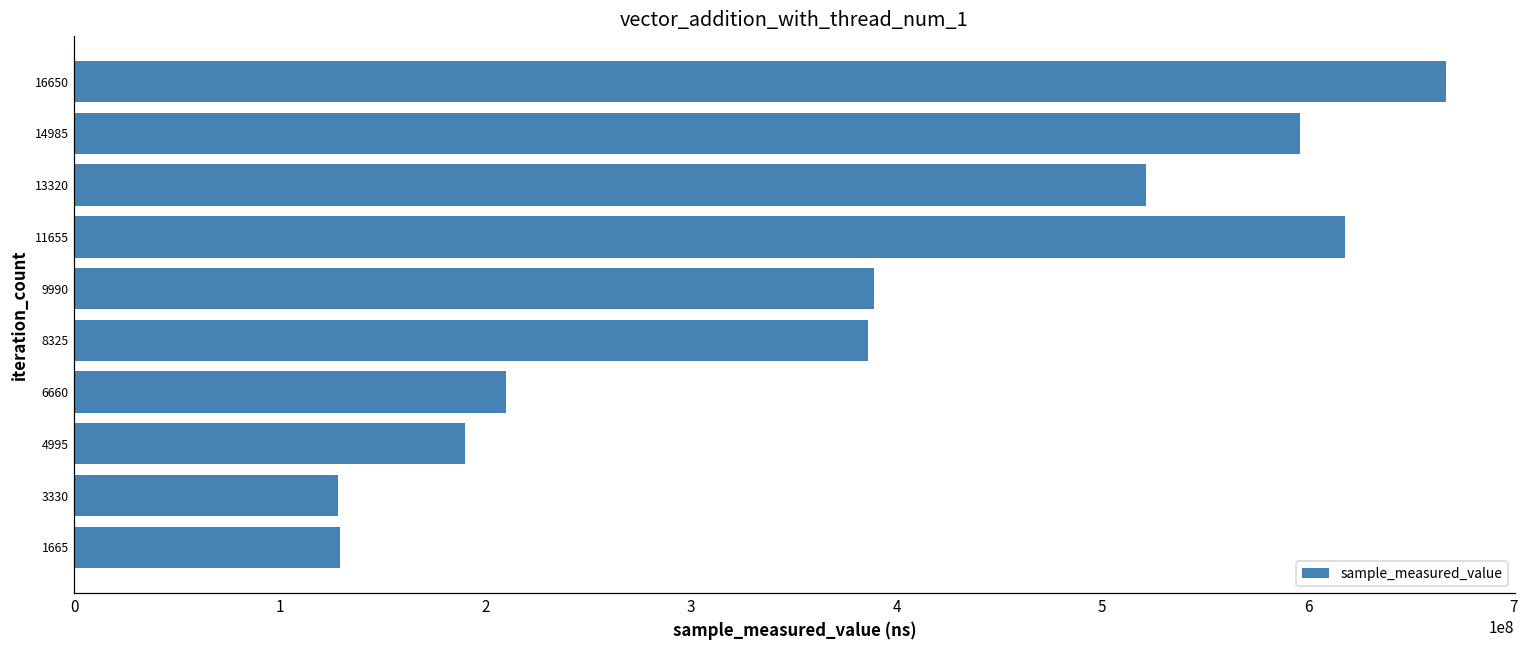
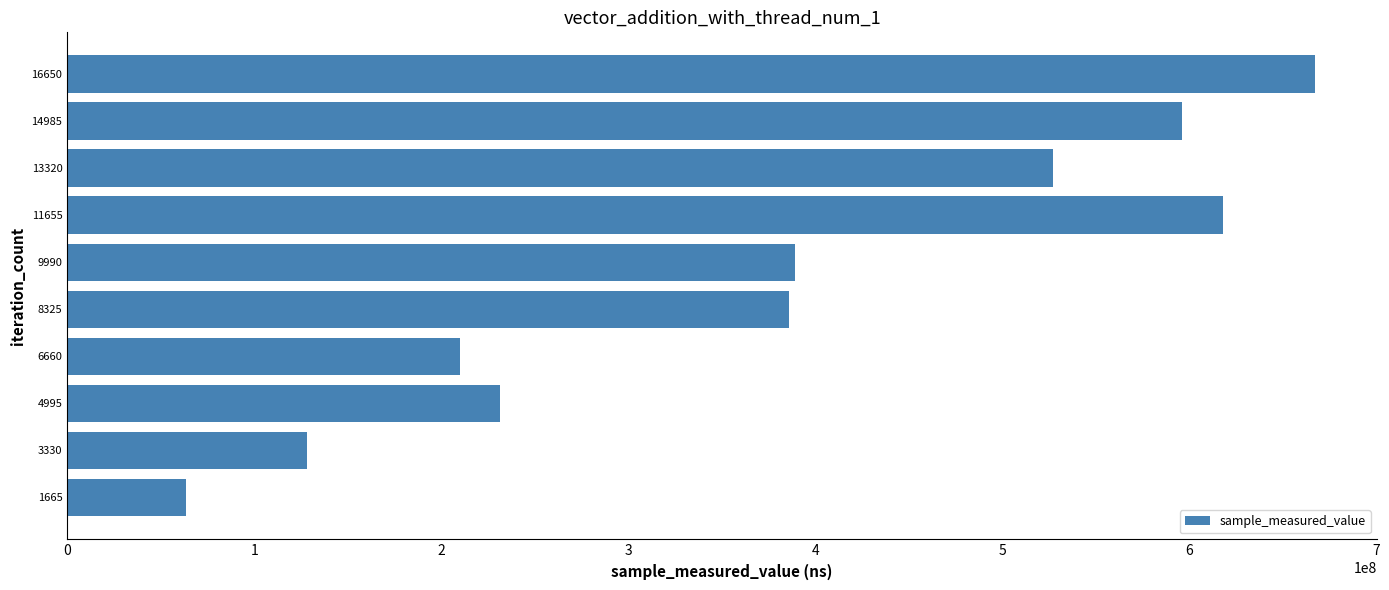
13320: 521000000 -> 527000000
4995: 190000000 -> 232000000
1665: 129000000 -> 63000000
